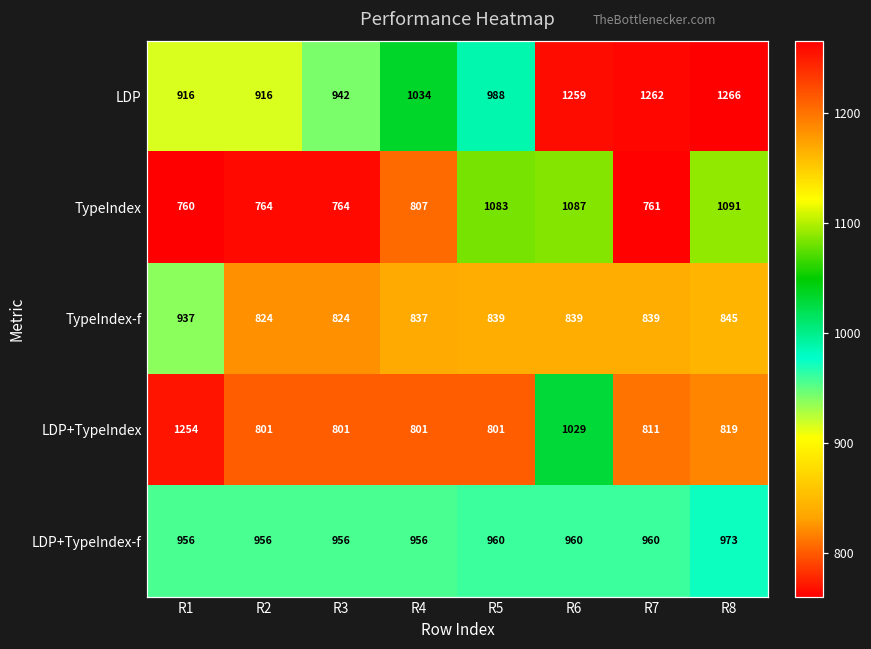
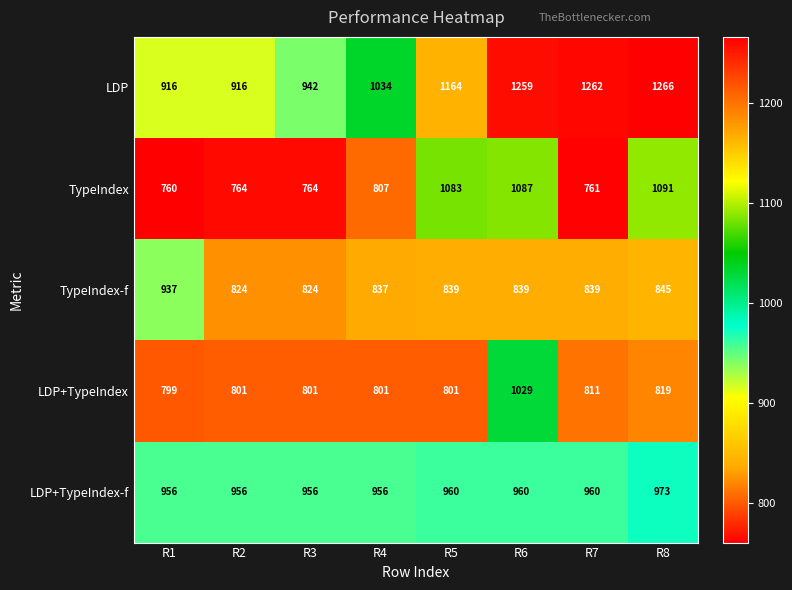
LDP, R5: 988 -> 1164
LDP+TypeIndex, R1: 1254 -> 799
